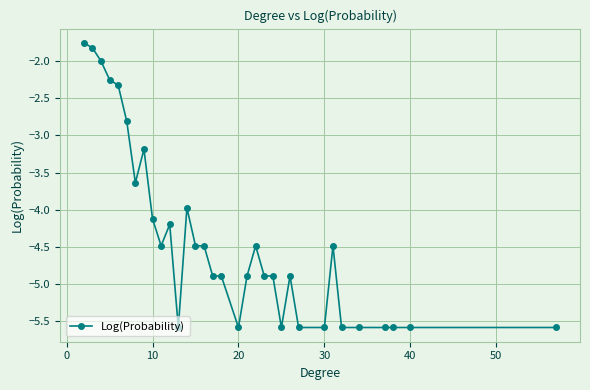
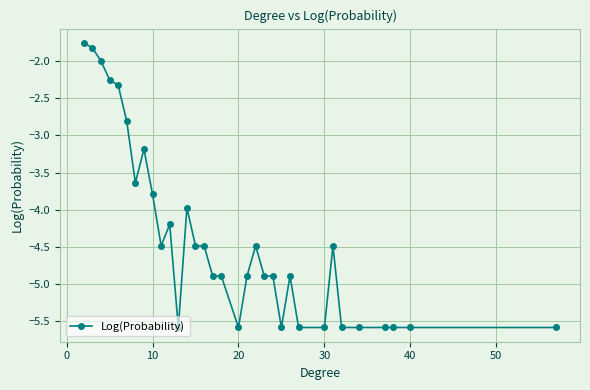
10: -4.1 -> -3.8
